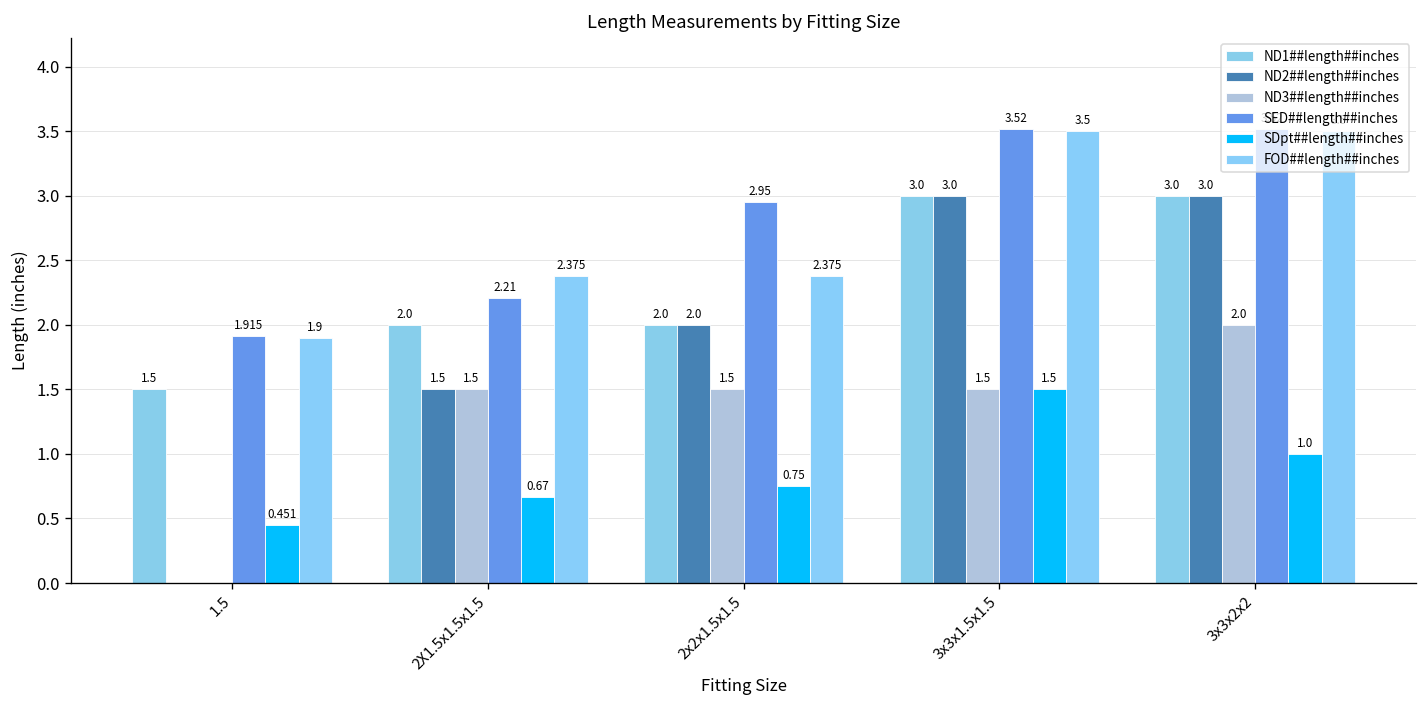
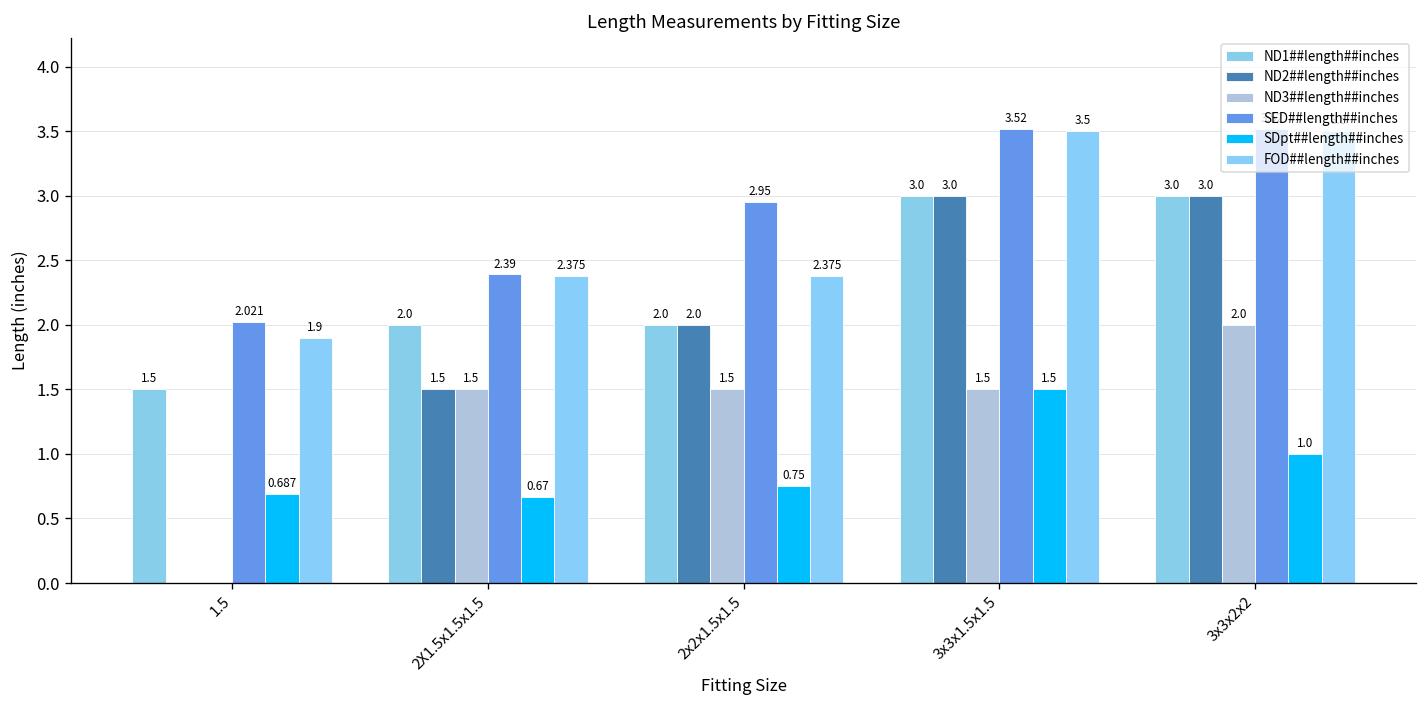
SED##length##inches, 1.5: 1.915 -> 2.021
SDpt##length##inches, 1.5: 0.451 -> 0.687
SED##length##inches, 2X1.5x1.5x1.5: 2.21 -> 2.39
